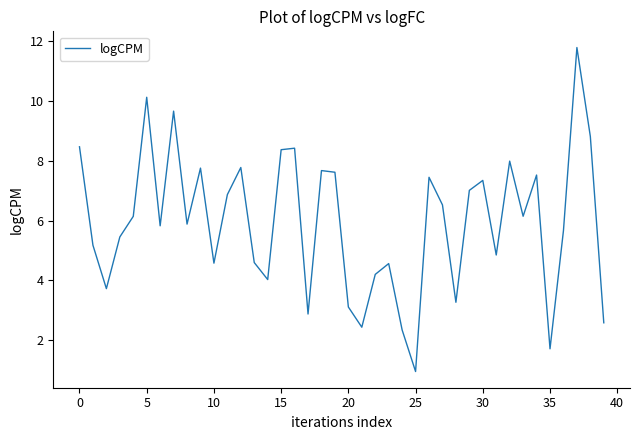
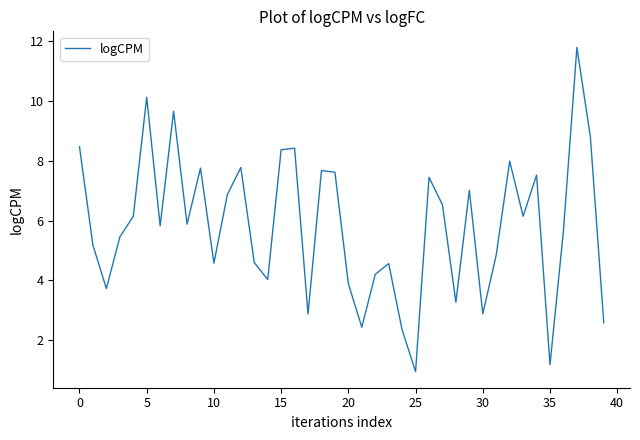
20: 3.1 -> 3.9
30: 7.3 -> 2.9
35: 1.7 -> 1.2
